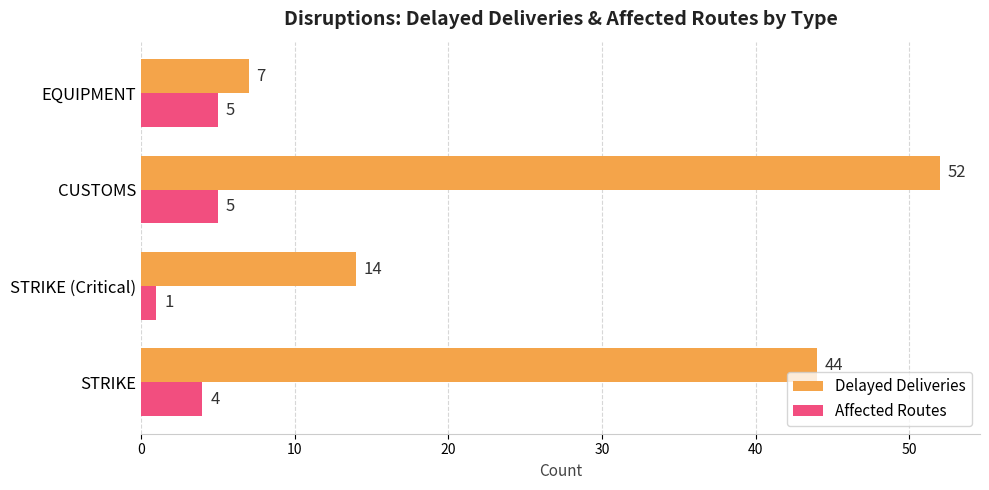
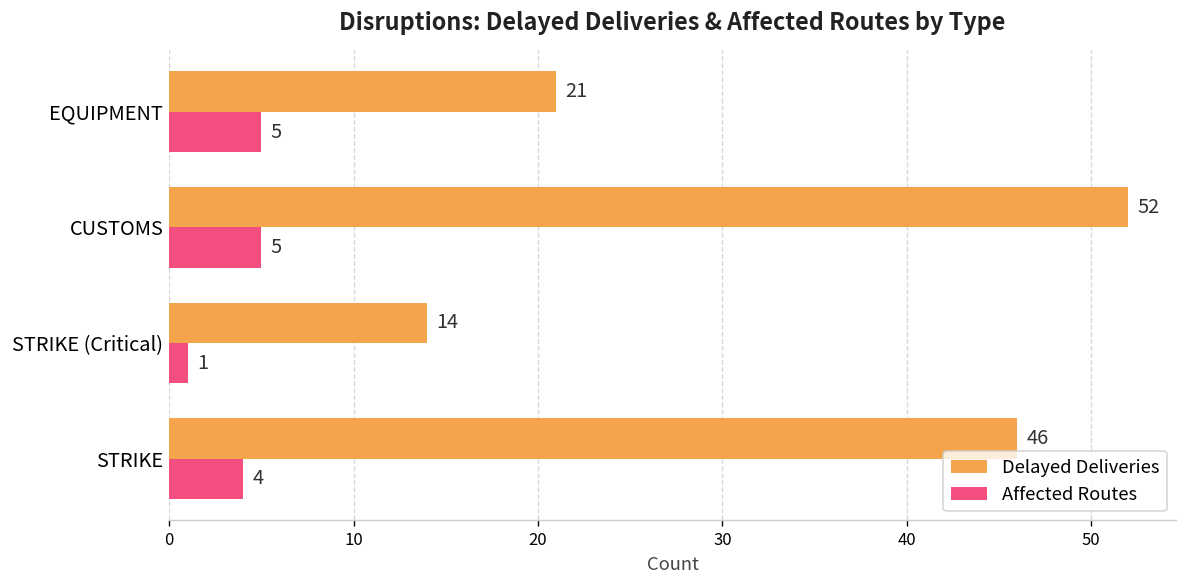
Delayed Deliveries, EQUIPMENT: 7 -> 21
Delayed Deliveries, STRIKE: 44 -> 46
